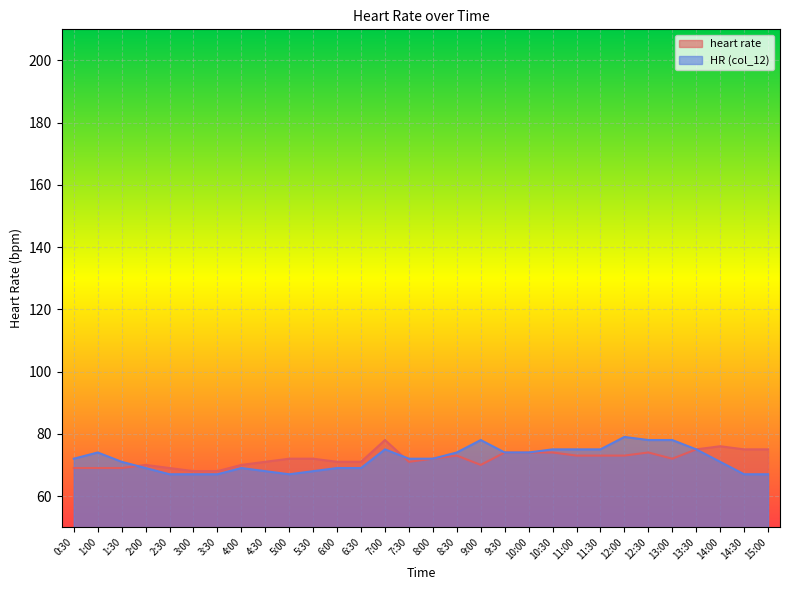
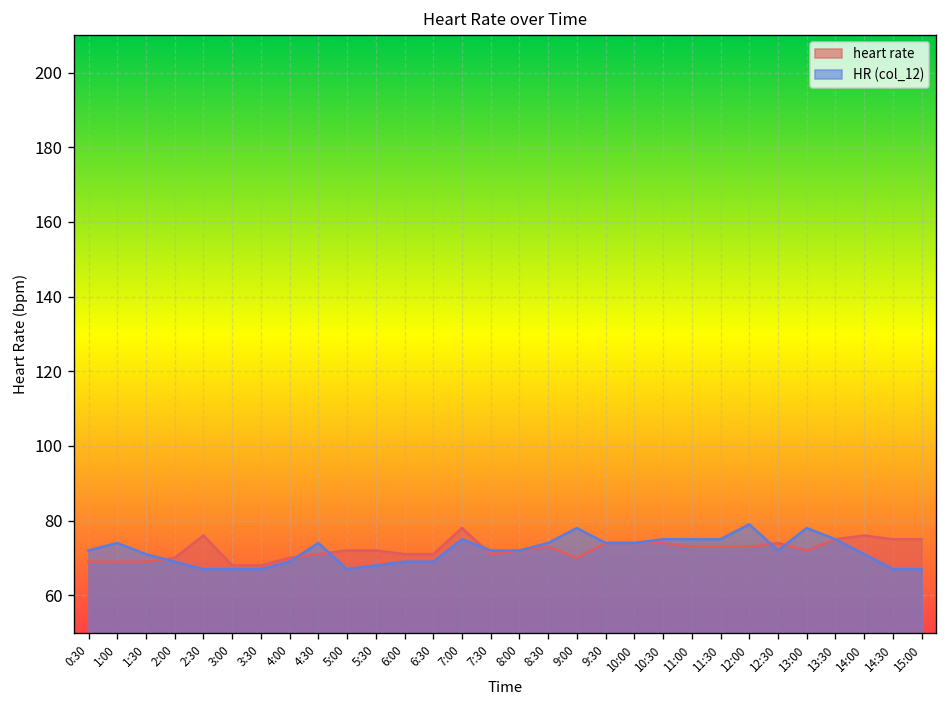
heart rate, 2:30: 69 -> 76
HR (col_12), 4:30: 68 -> 74
HR (col_12), 12:30: 78 -> 72
